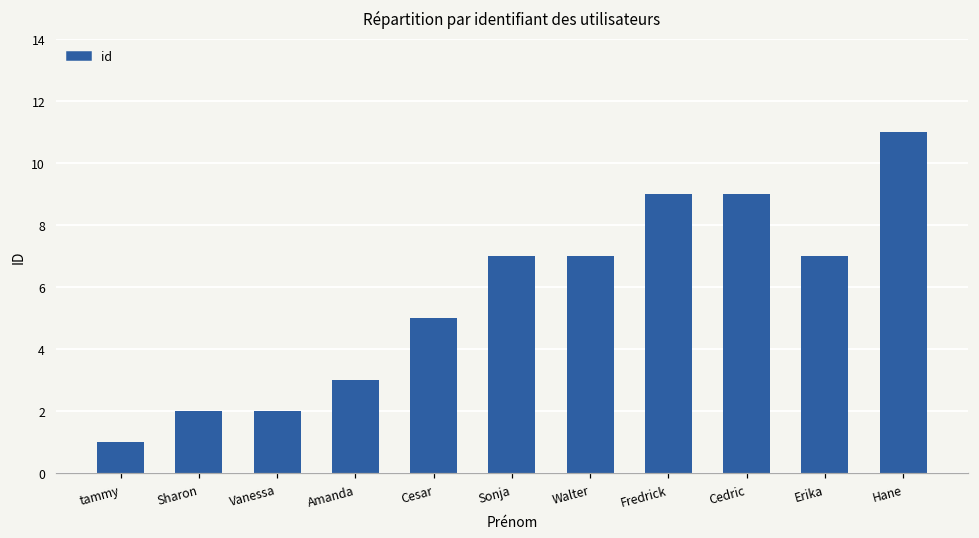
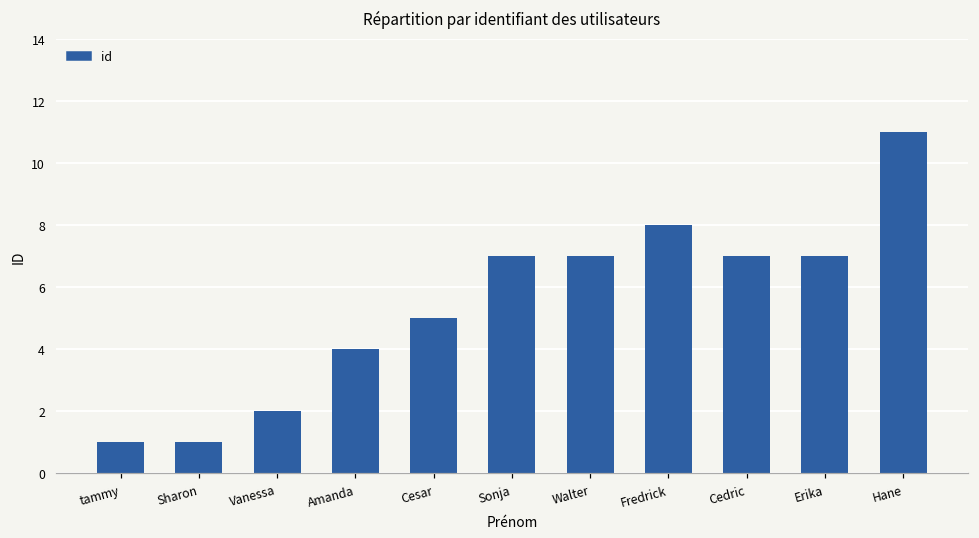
Sharon: 2 -> 1
Amanda: 3 -> 4
Fredrick: 9 -> 8
Cedric: 9 -> 7
